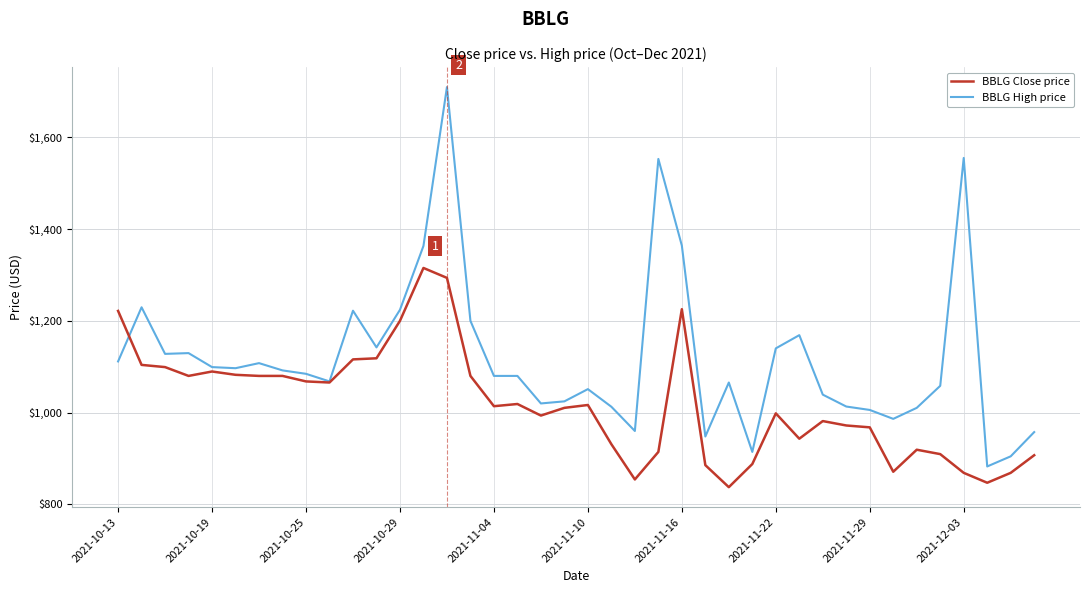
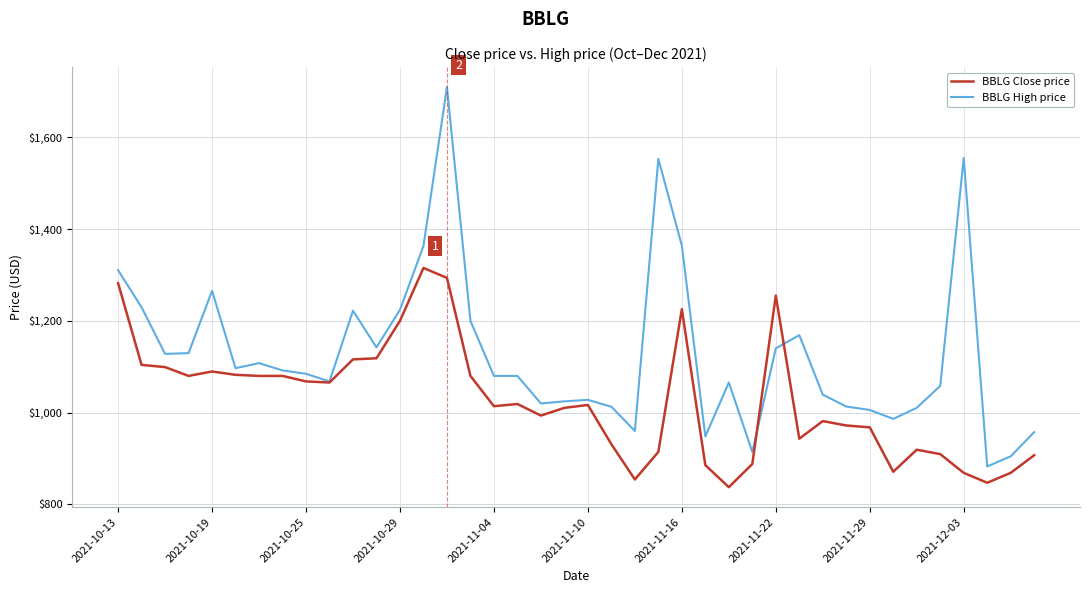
BBLG Close price, 2021-10-13: $1,220 -> $1,280
BBLG High price, 2021-10-13: $1,110 -> $1,310
BBLG High price, 2021-10-19: $1,100 -> $1,270
BBLG High price, 2021-11-10: $1,050 -> $1,030
BBLG Close price, 2021-11-22: $1,000 -> $1,250
